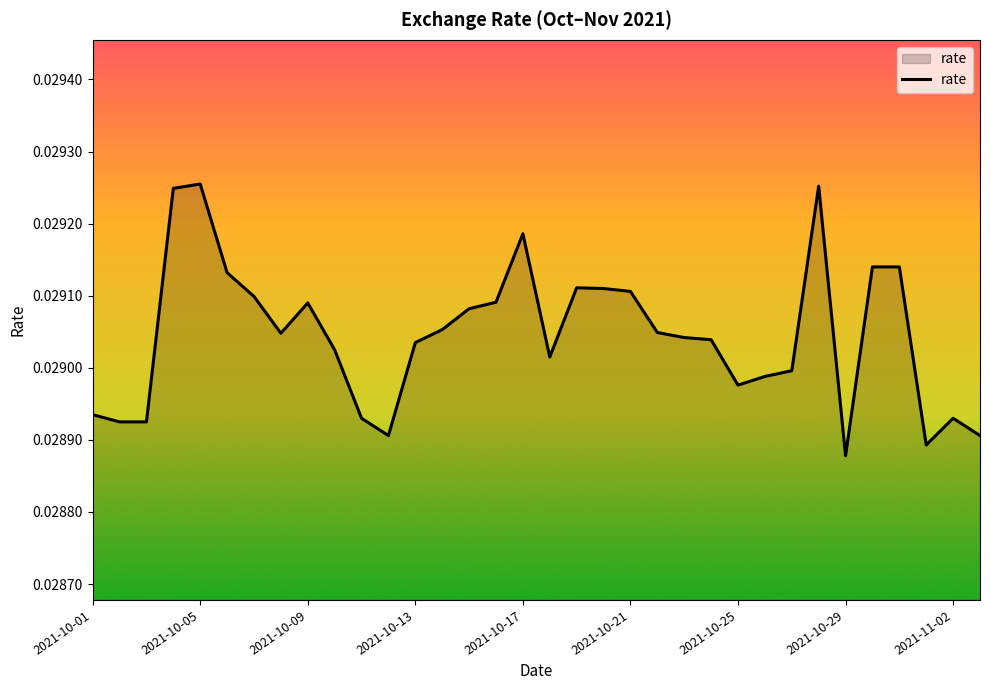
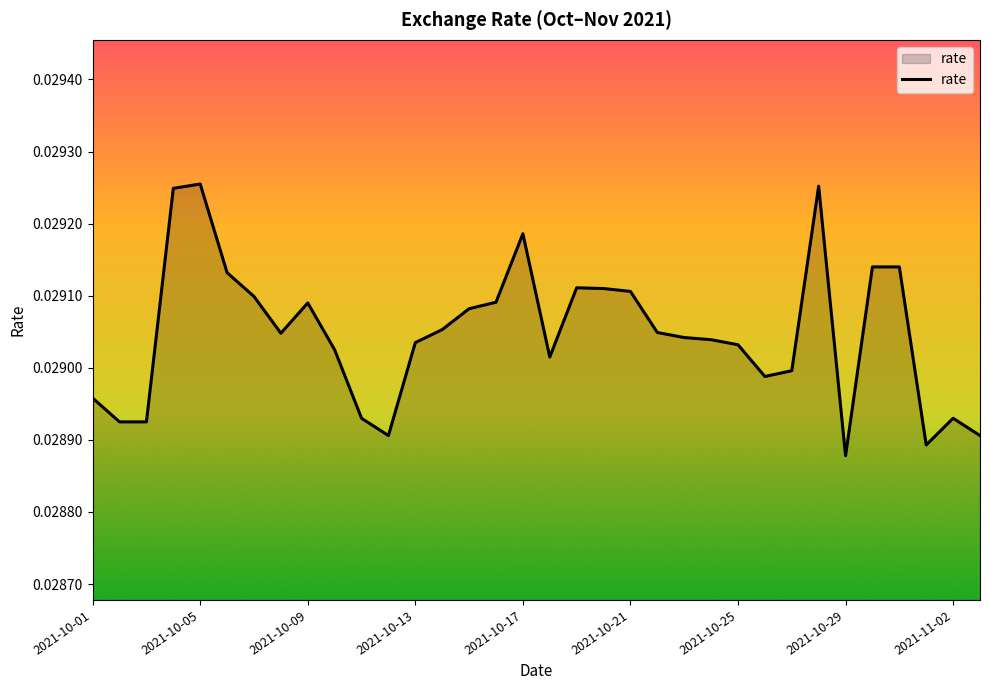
2021-10-01: 0.02894 -> 0.02896
2021-10-25: 0.02898 -> 0.02903
